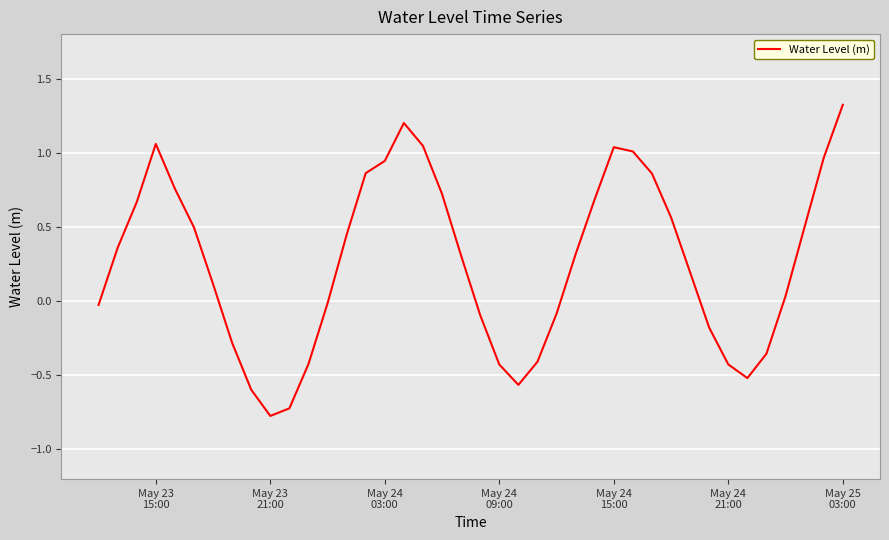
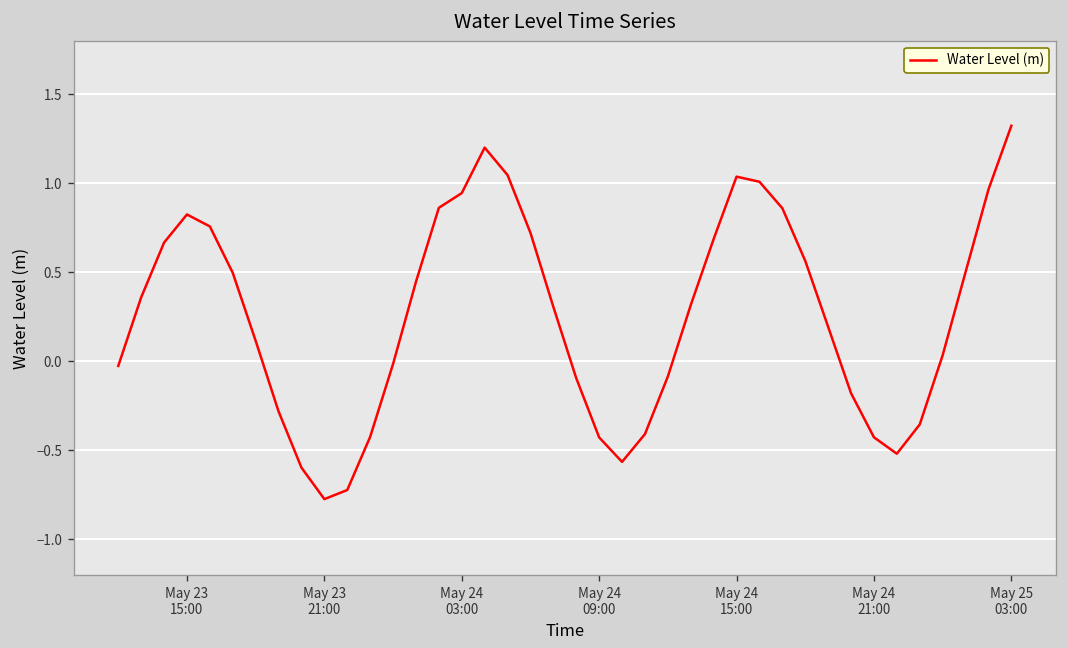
May 23 15:00: 1.06 -> 0.83
